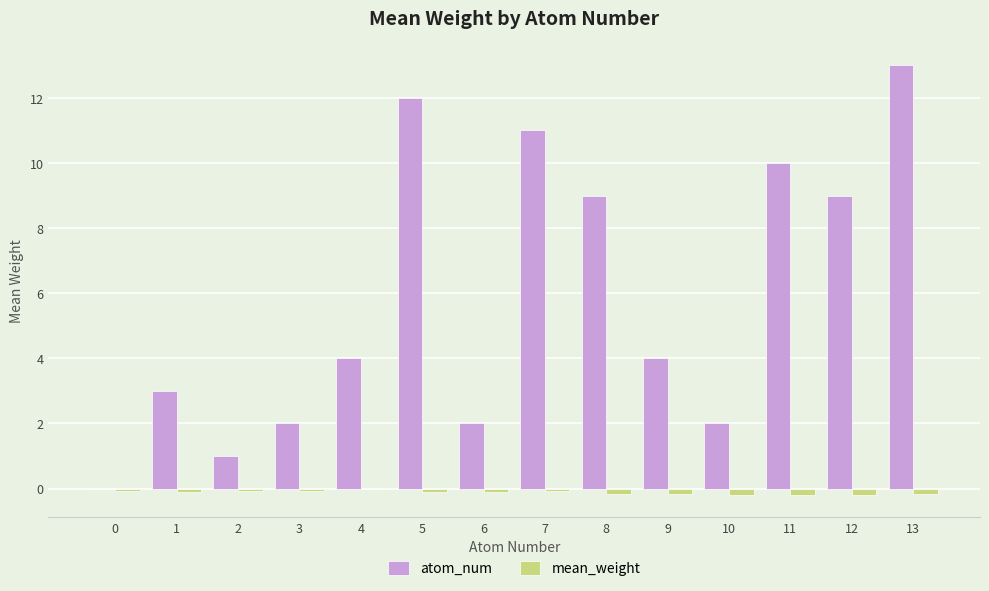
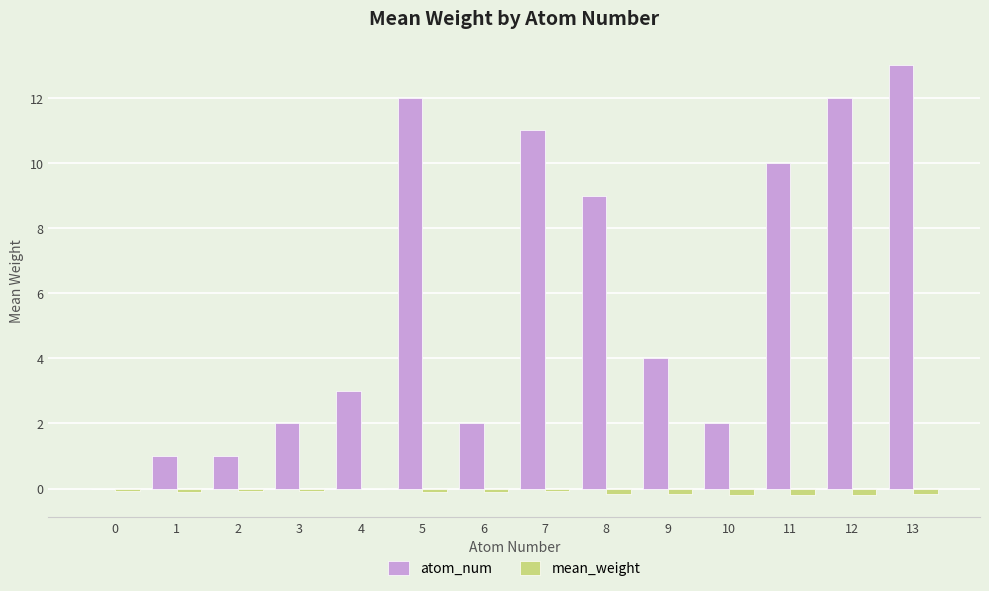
atom_num, 1: 3 -> 1
atom_num, 4: 4 -> 3
atom_num, 12: 9 -> 12
